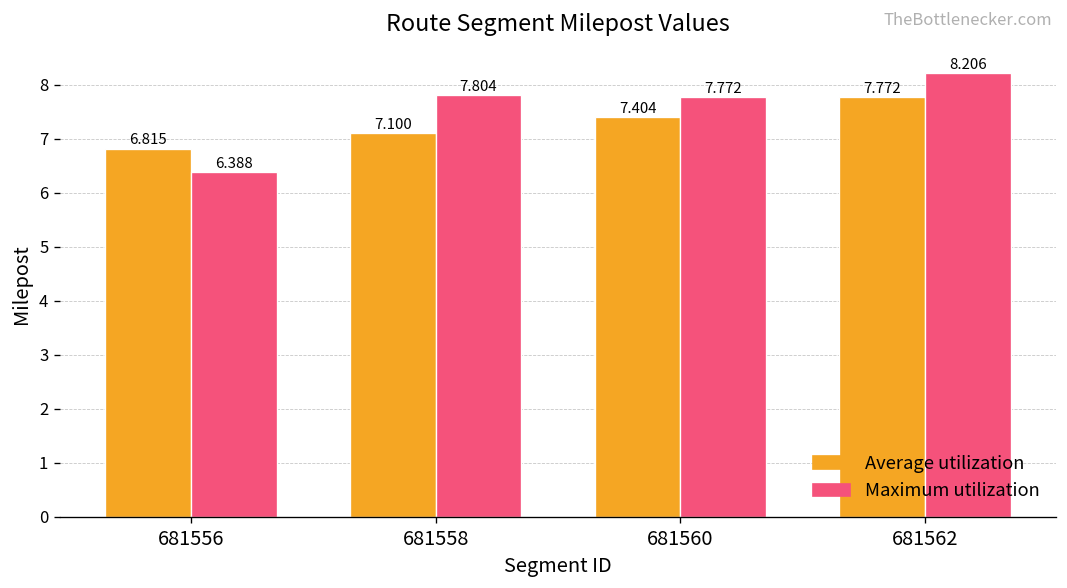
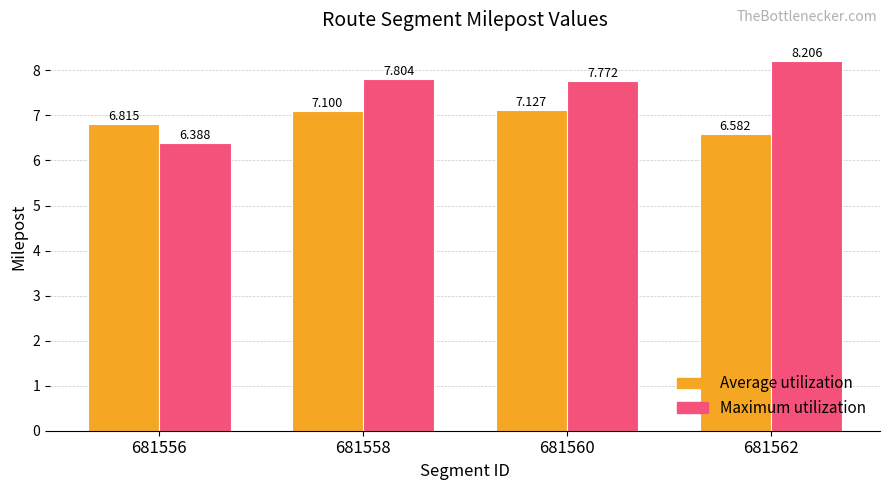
Average utilization, 681560: 7.404 -> 7.127
Average utilization, 681562: 7.772 -> 6.582
